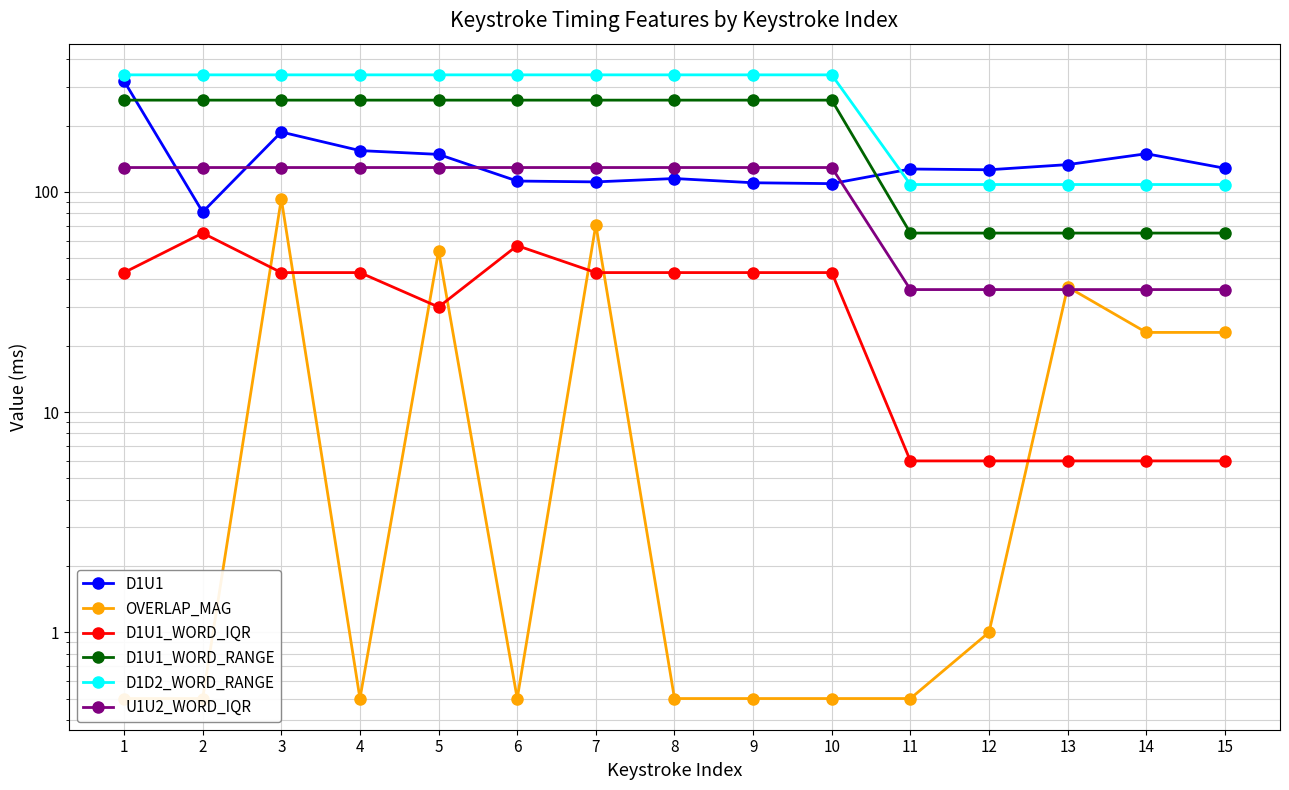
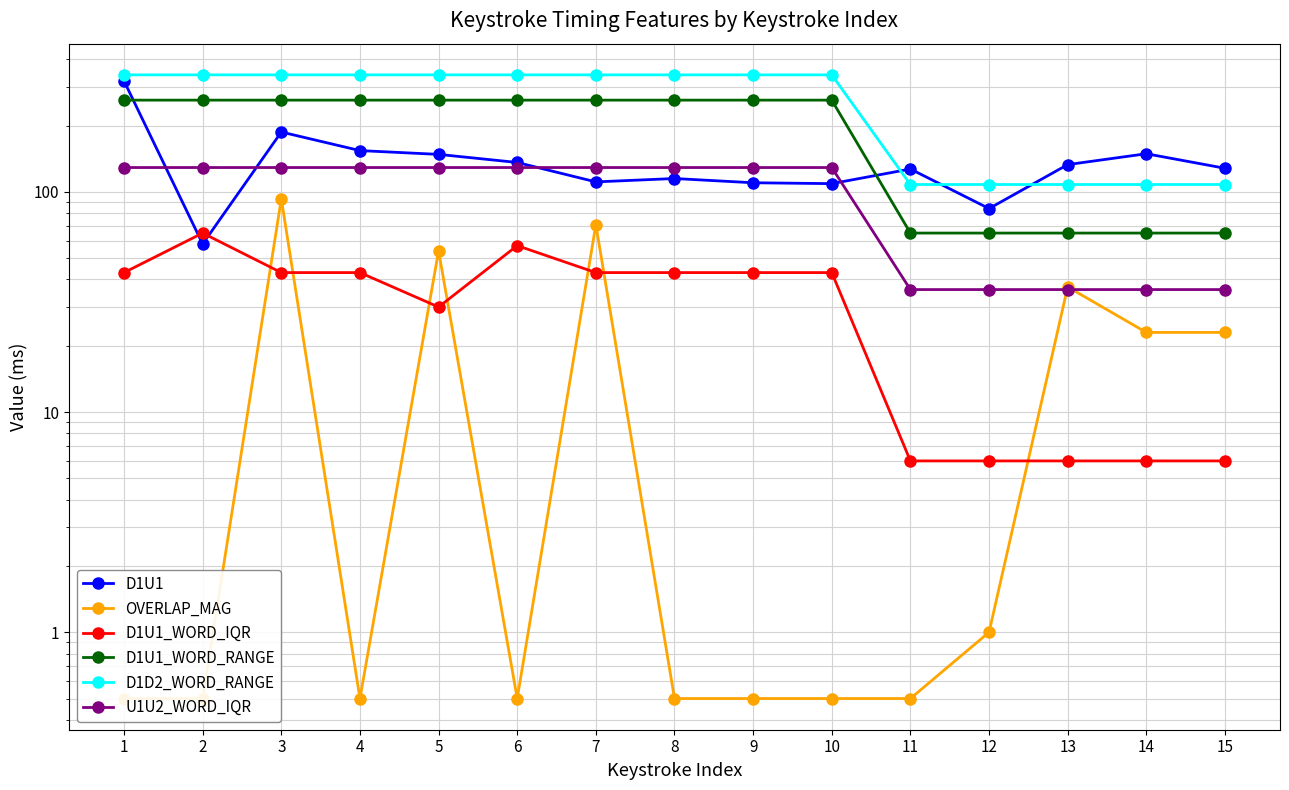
D1U1, 2: 81 -> 58
D1U1, 6: 110 -> 140
D1U1, 12: 130 -> 84
